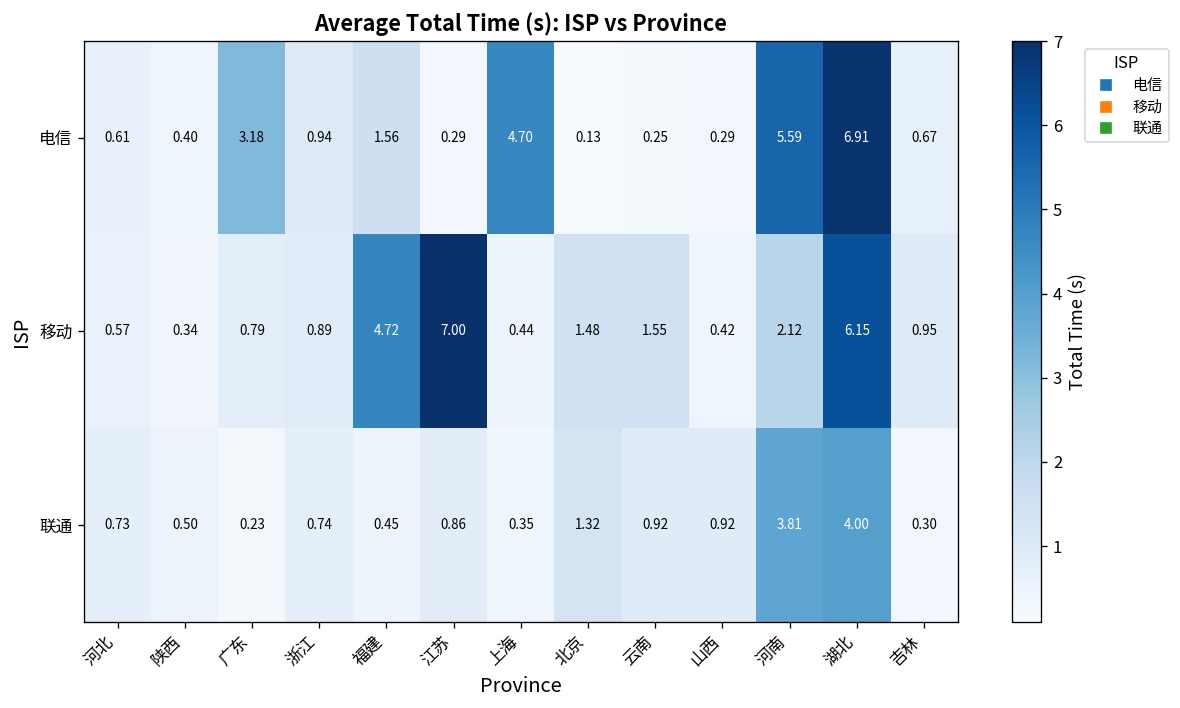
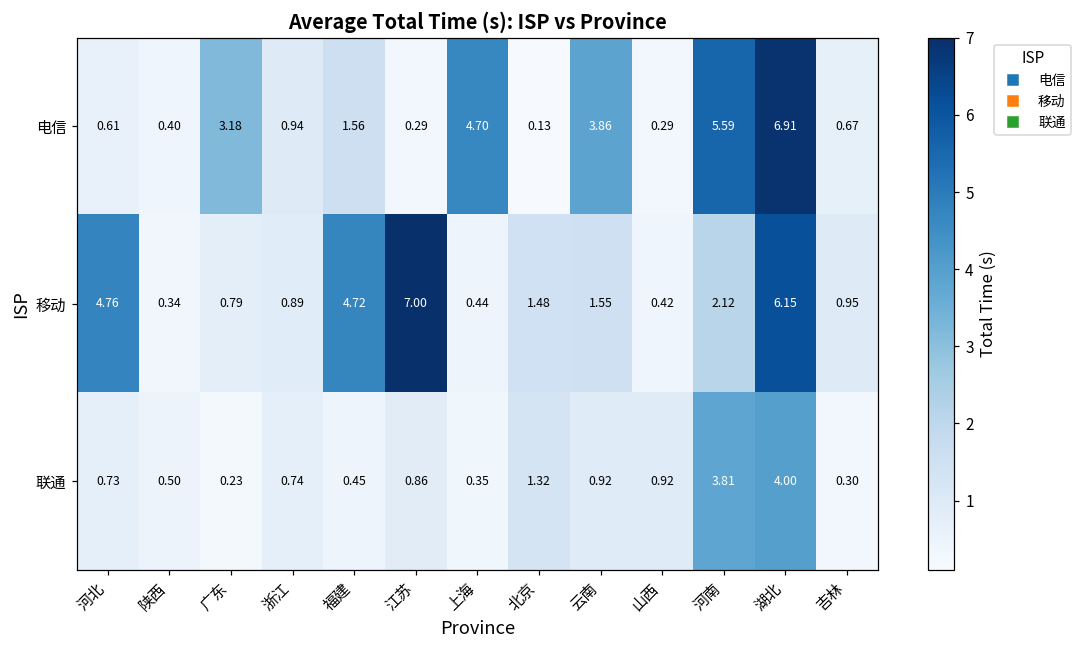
电信, 云南: 0.25 -> 3.86
移动, 河北: 0.57 -> 4.76
